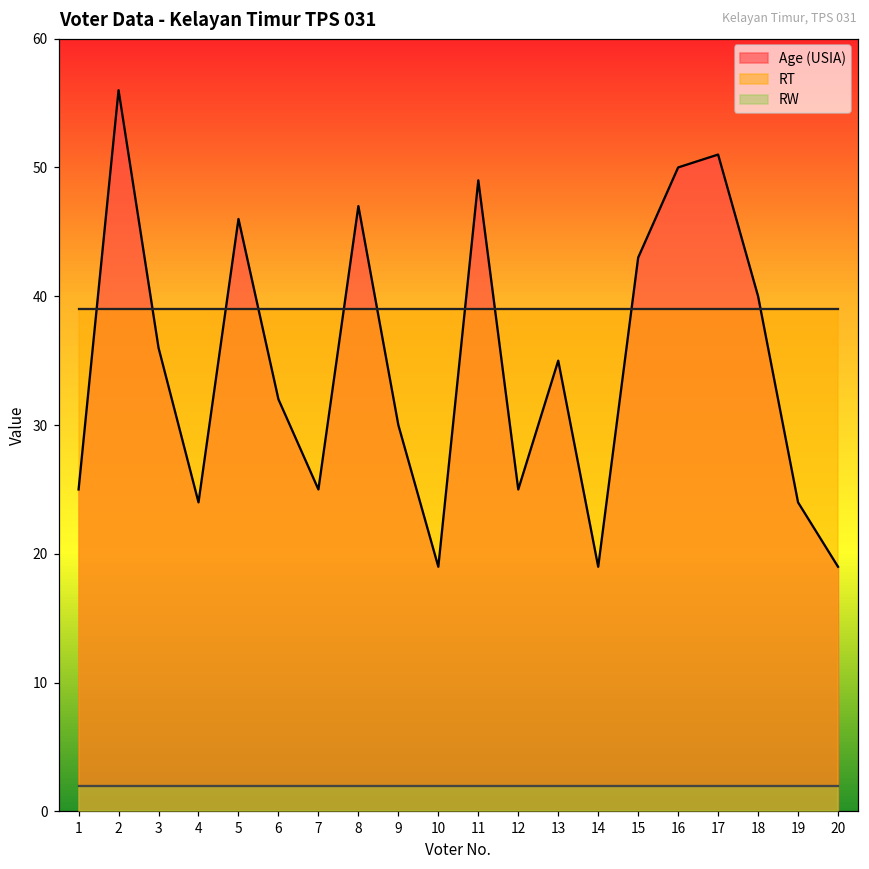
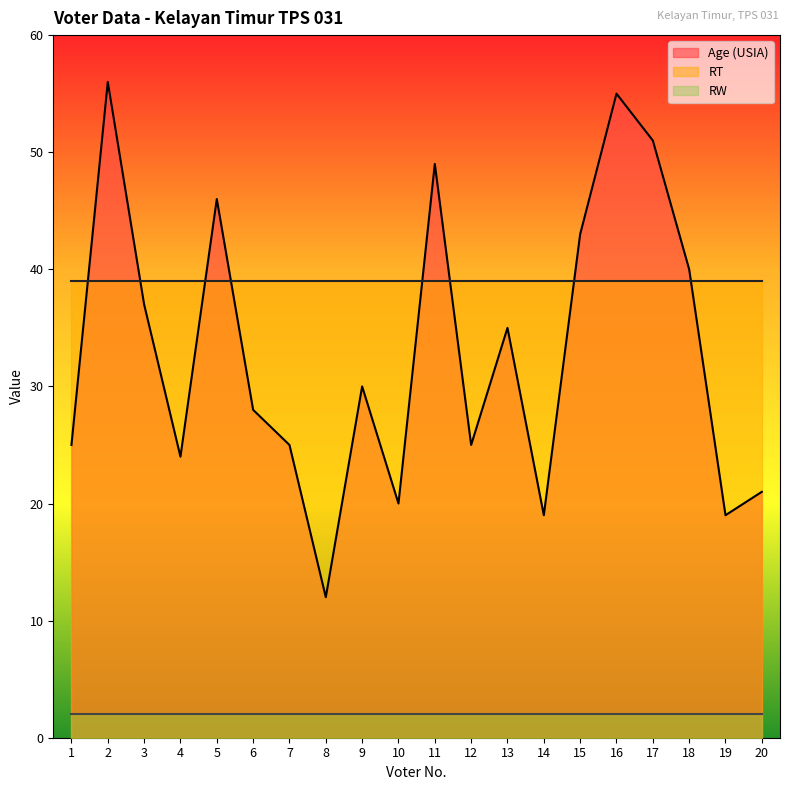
Age (USIA), 3: 36 -> 37
Age (USIA), 6: 32 -> 28
Age (USIA), 8: 47 -> 12
Age (USIA), 10: 19 -> 20
Age (USIA), 16: 50 -> 55
Age (USIA), 19: 24 -> 19
Age (USIA), 20: 19 -> 21
